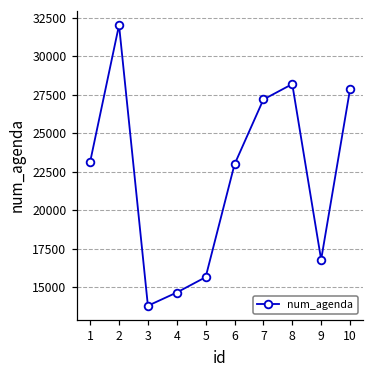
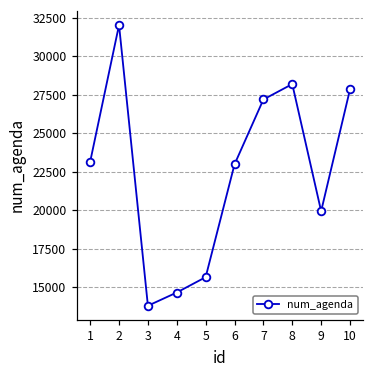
9: 16800 -> 19900
